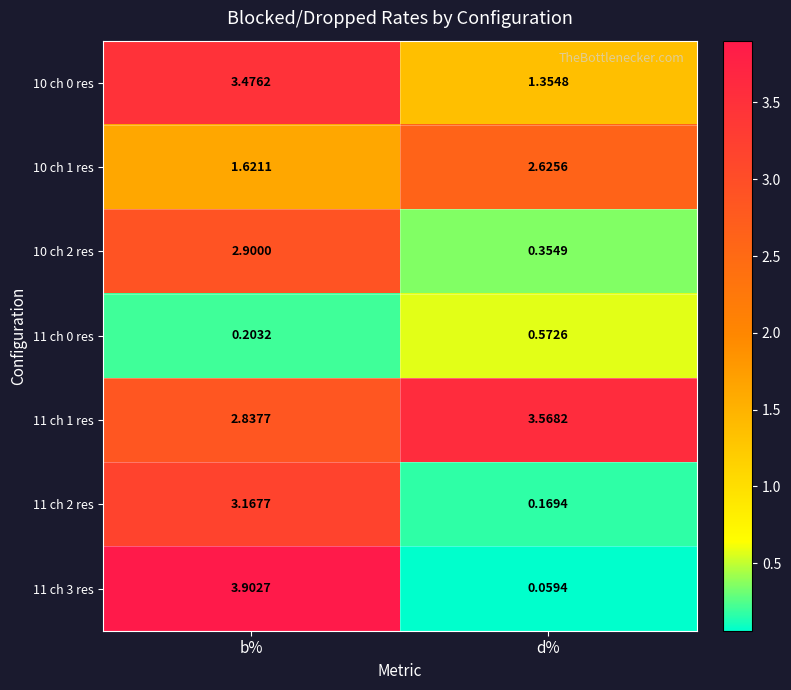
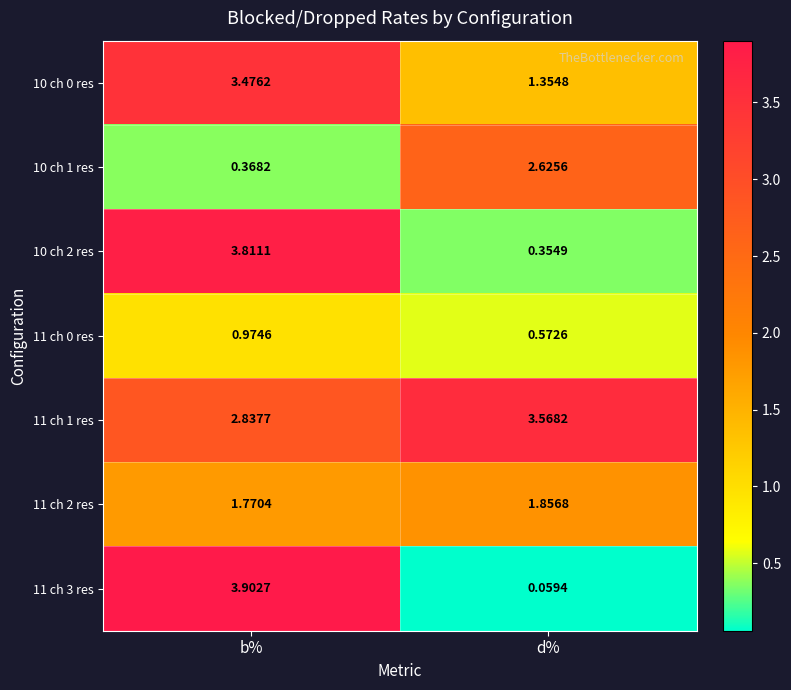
10 ch 1 res, b%: 1.6211 -> 0.3682
10 ch 2 res, b%: 2.9000 -> 3.8111
11 ch 0 res, b%: 0.2032 -> 0.9746
11 ch 2 res, b%: 3.1677 -> 1.7704
11 ch 2 res, d%: 0.1694 -> 1.8568
